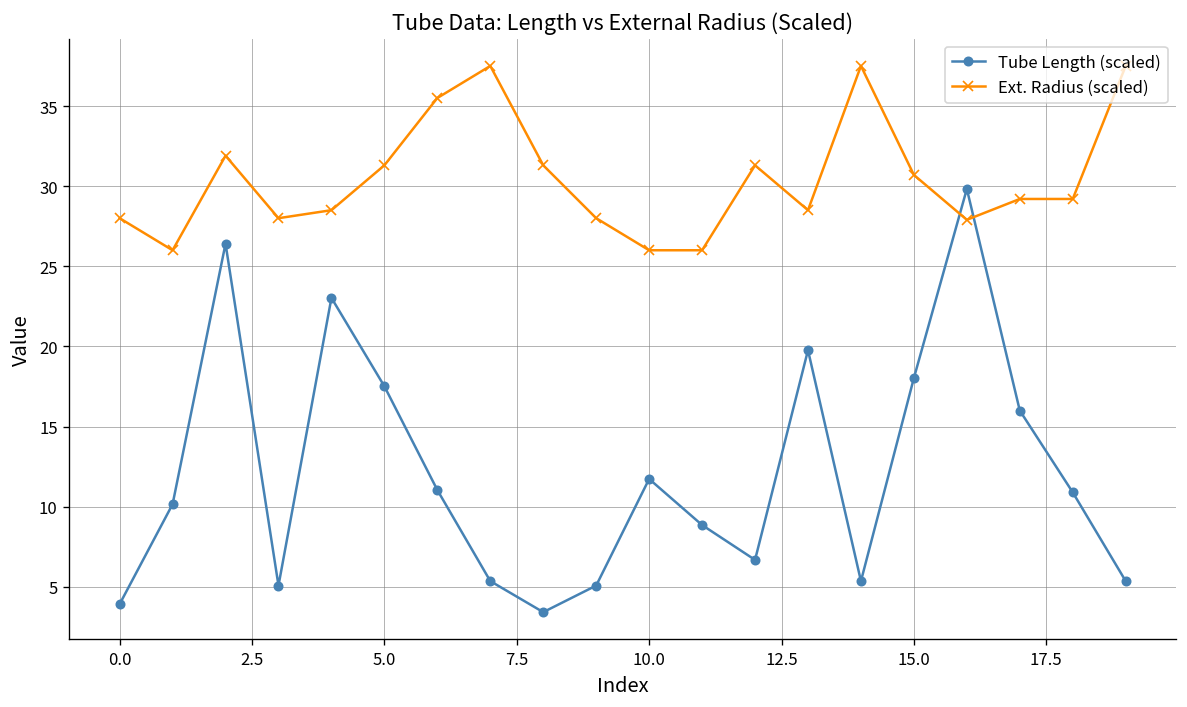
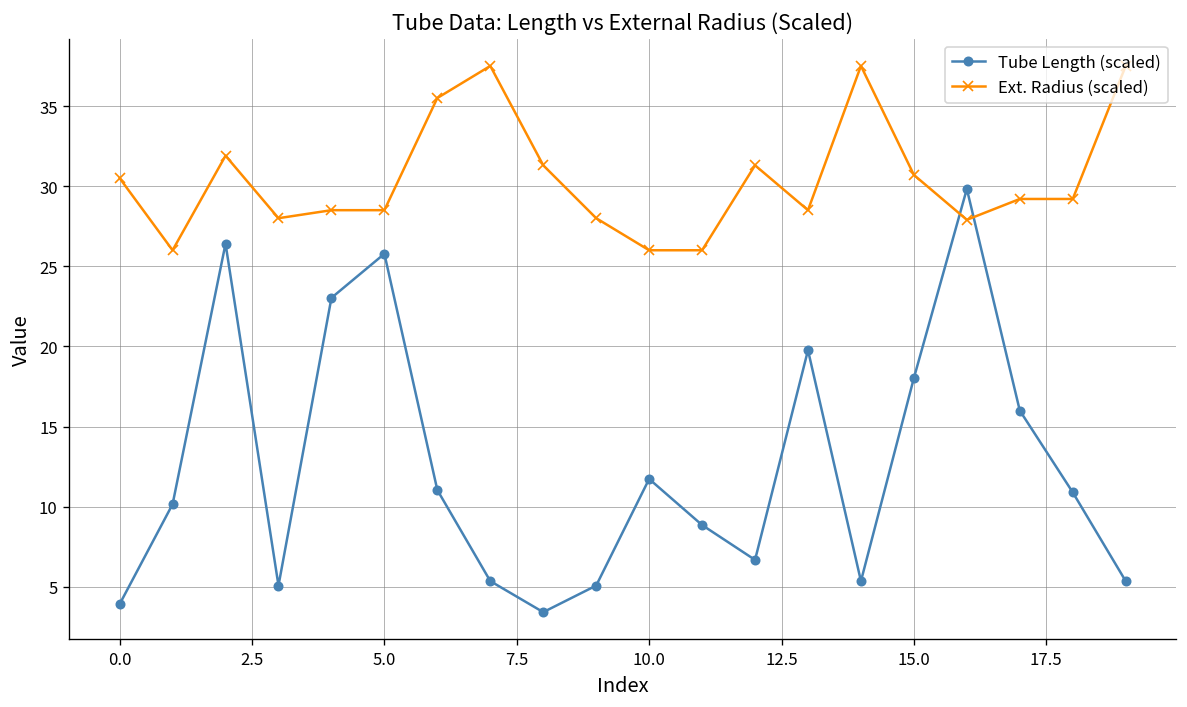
Ext. Radius (scaled), 0.0: 28.0 -> 30.5
Tube Length (scaled), 5.0: 17.5 -> 25.8
Ext. Radius (scaled), 5.0: 31.3 -> 28.5
